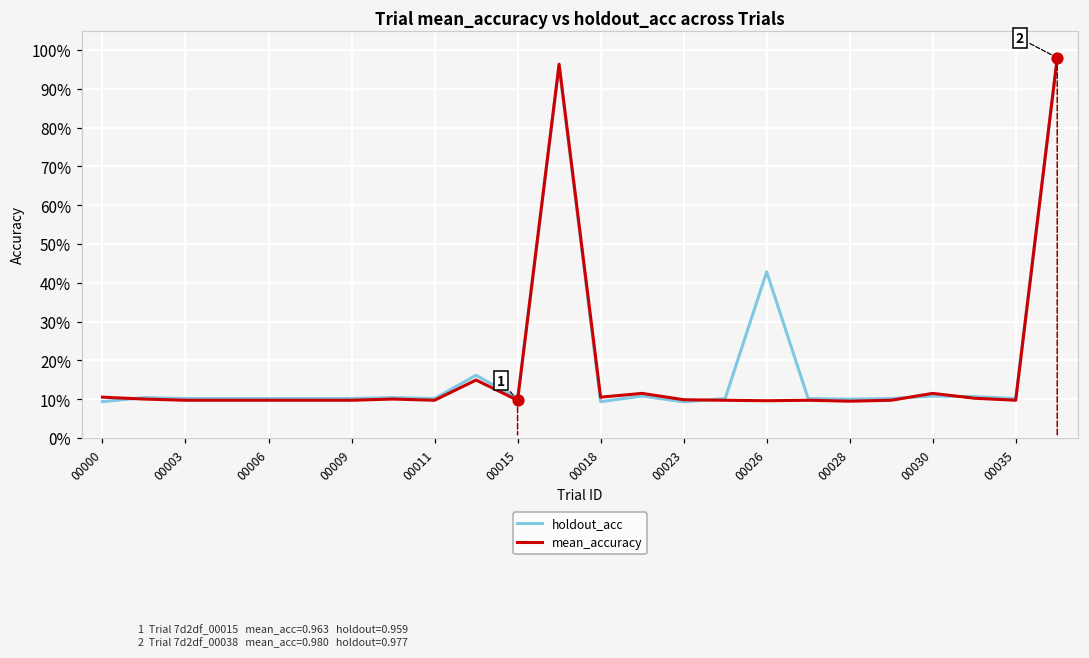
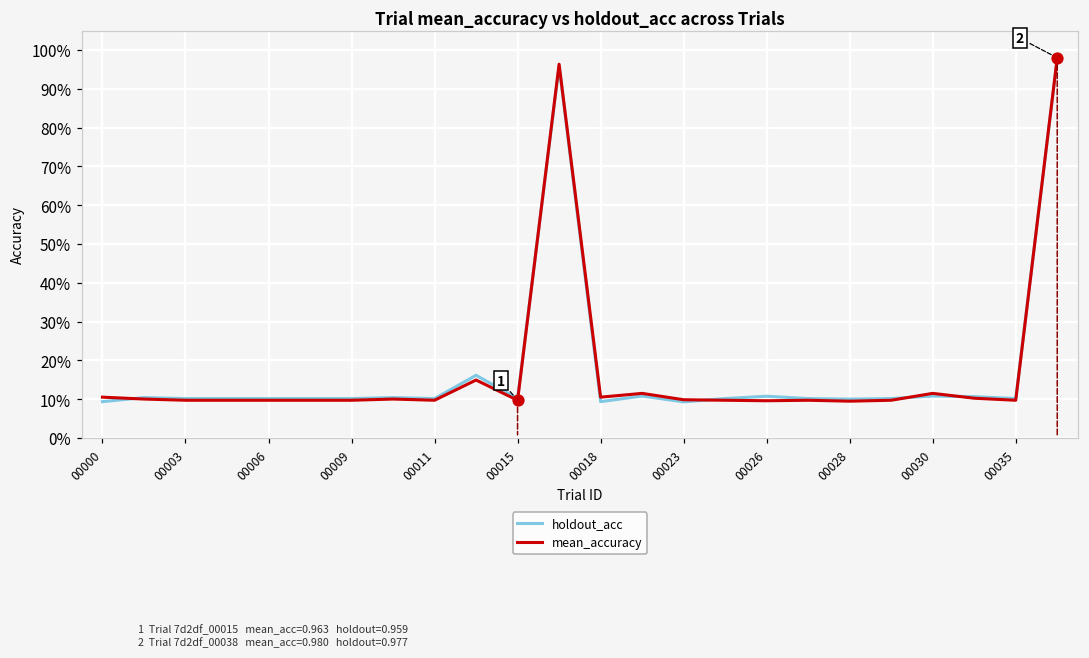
holdout_acc, 00026: 43% -> 11%
